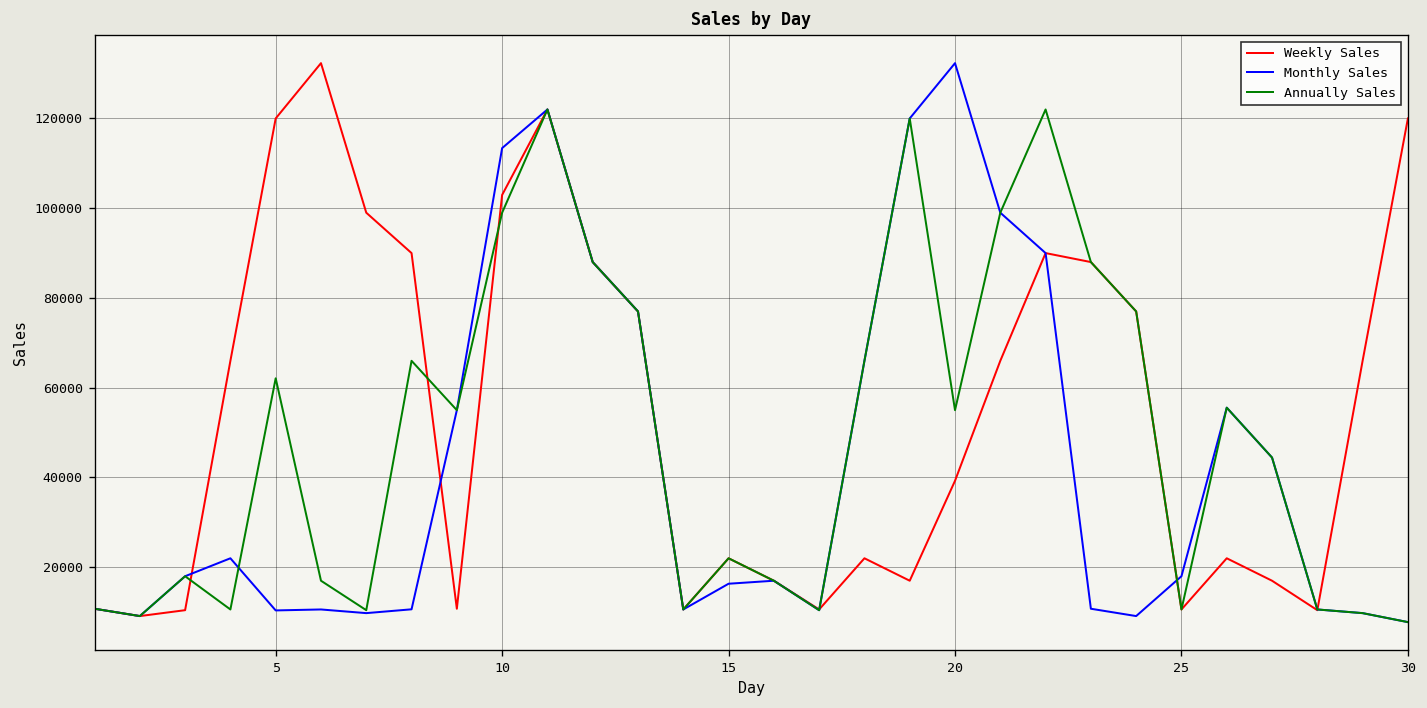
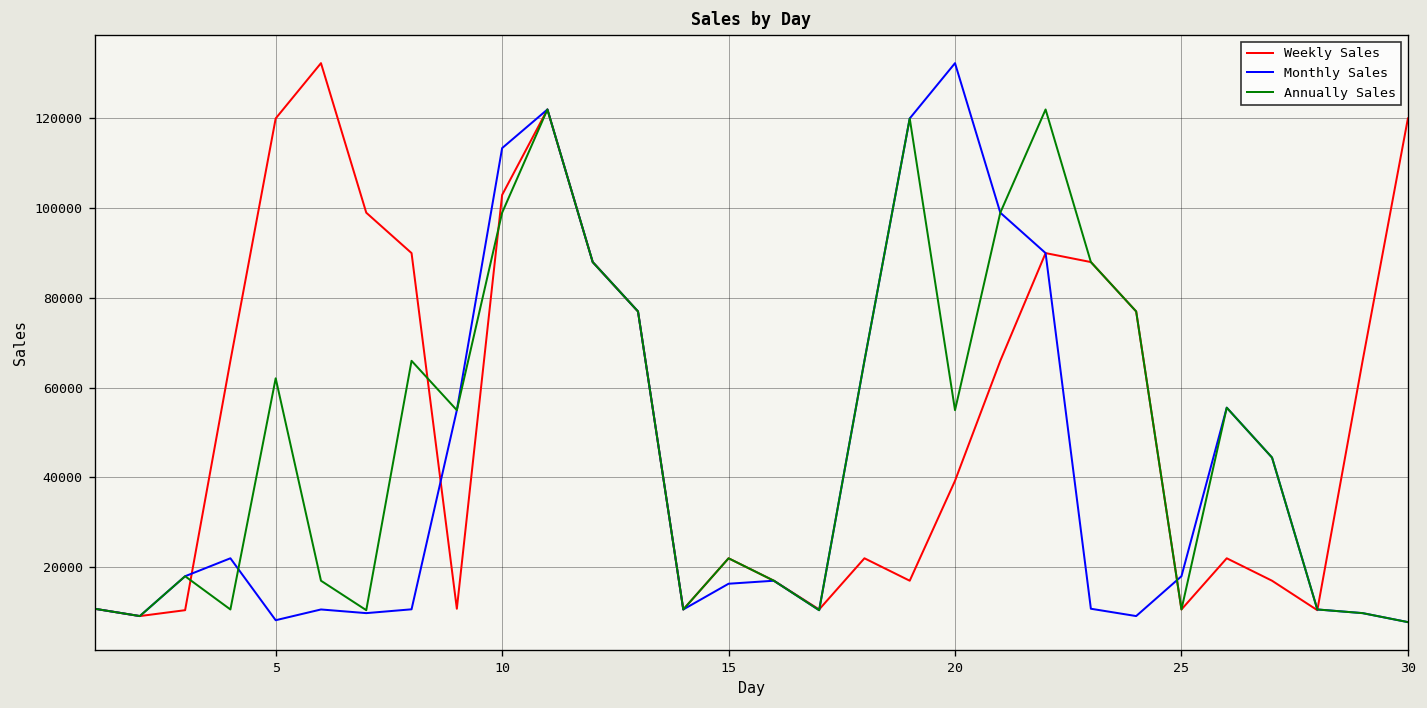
Monthly Sales, 5: 10000 -> 8000
